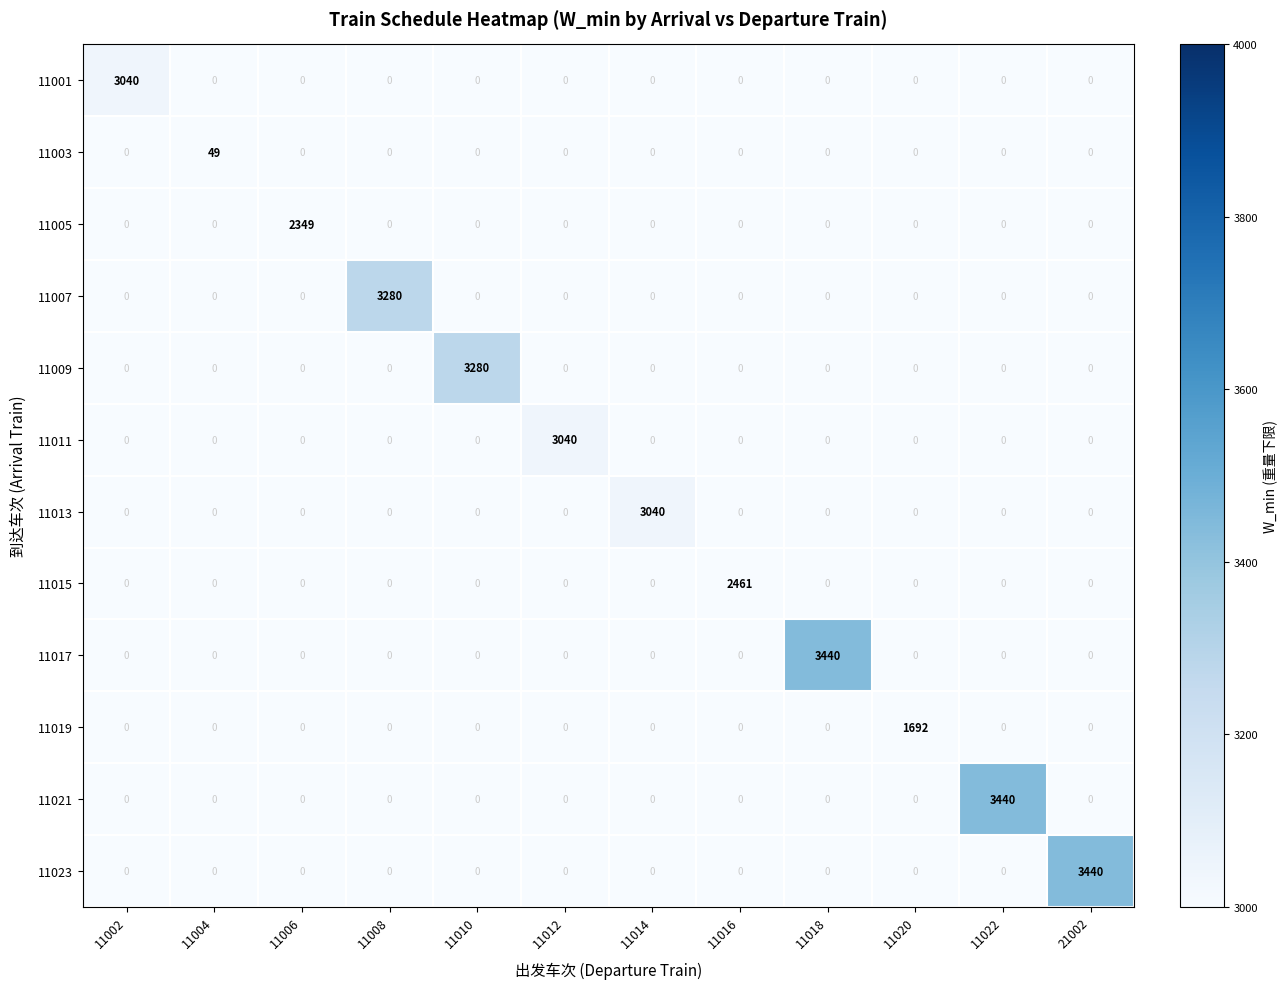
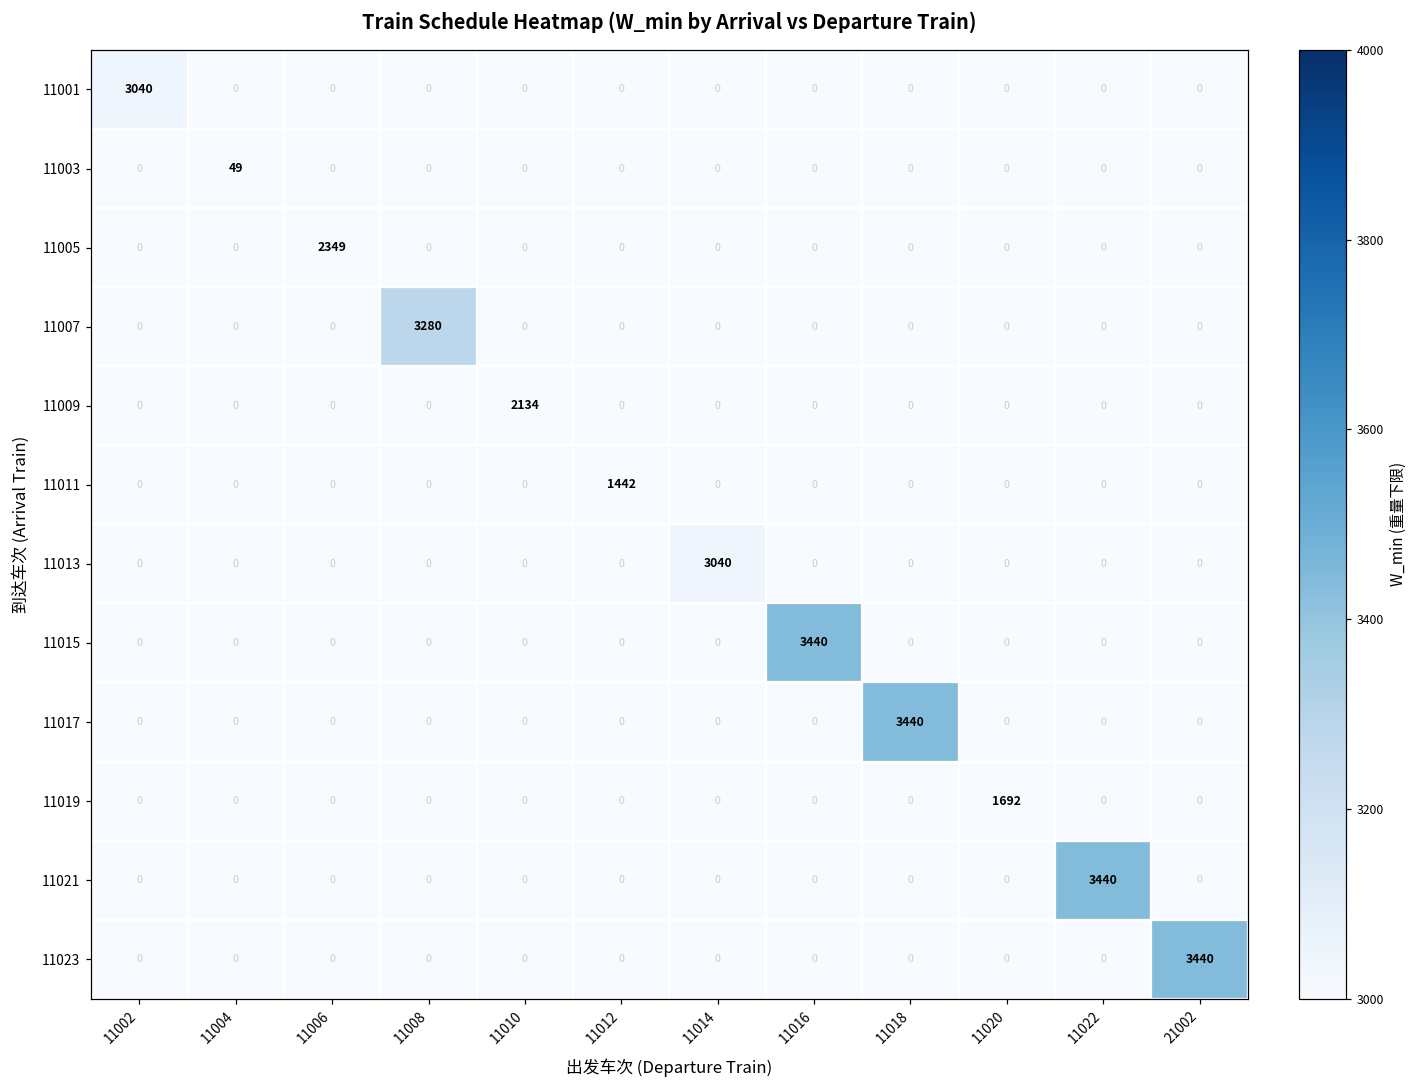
11009, 11010: 3280 -> 2134
11011, 11012: 3040 -> 1442
11015, 11016: 2461 -> 3440
